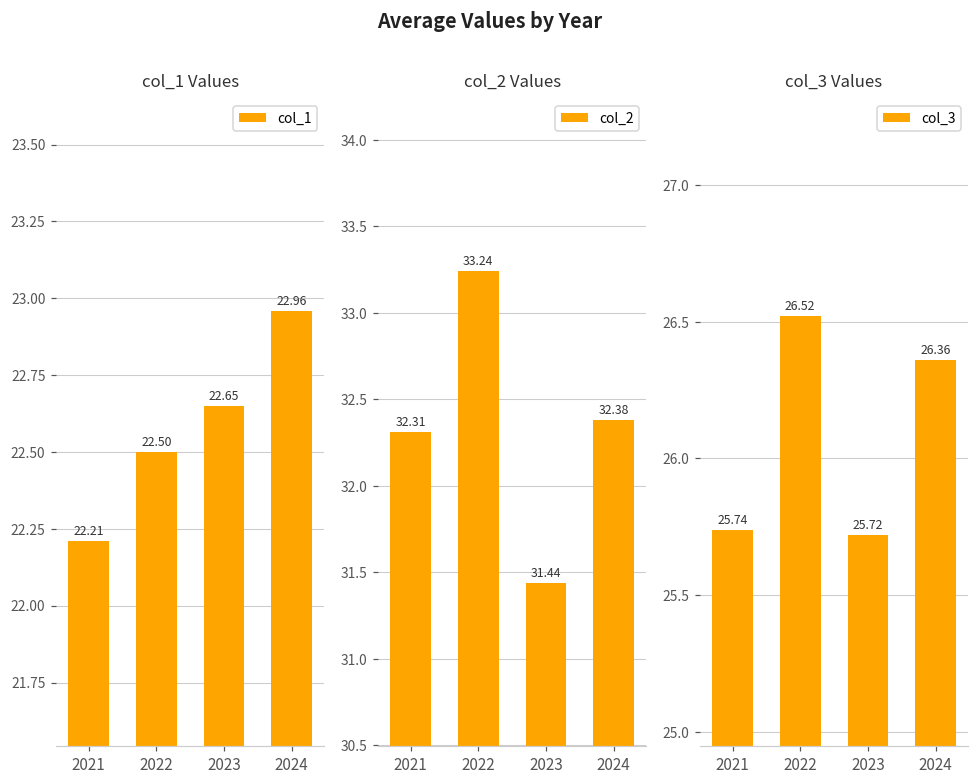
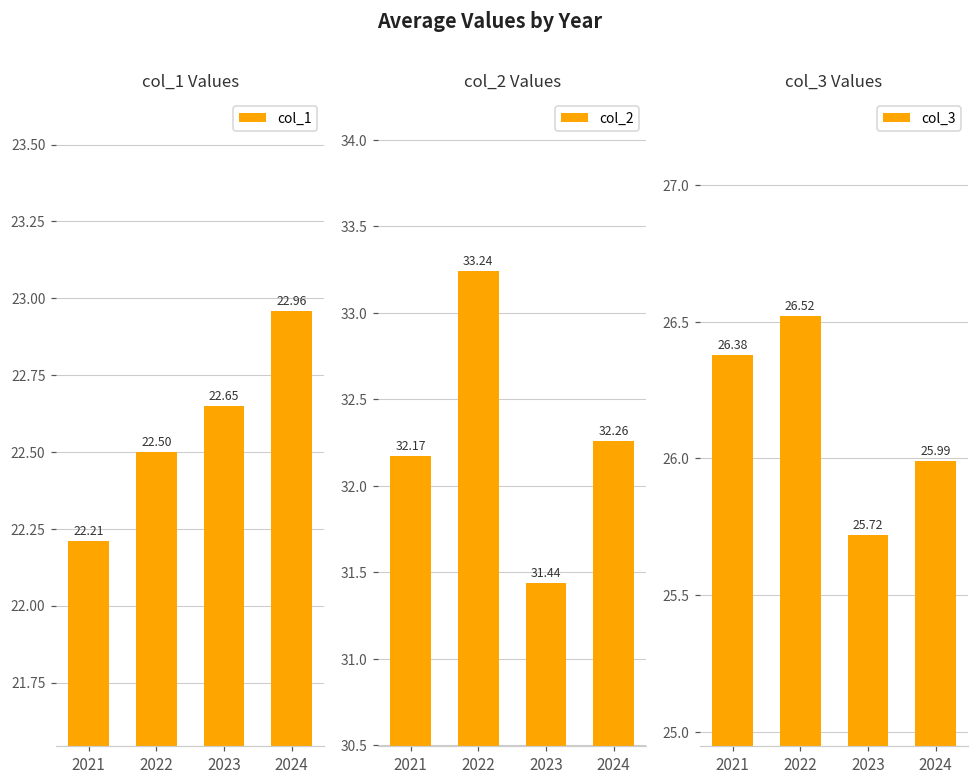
col_2 Values, 2021: 32.31 -> 32.17
col_2 Values, 2024: 32.38 -> 32.26
col_3 Values, 2021: 25.74 -> 26.38
col_3 Values, 2024: 26.36 -> 25.99
